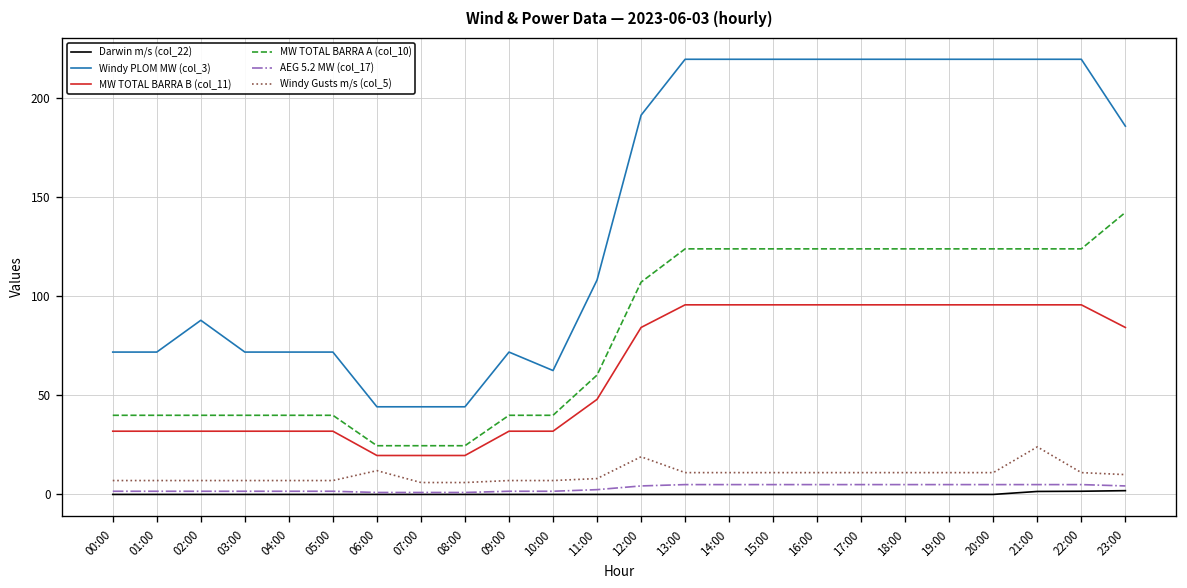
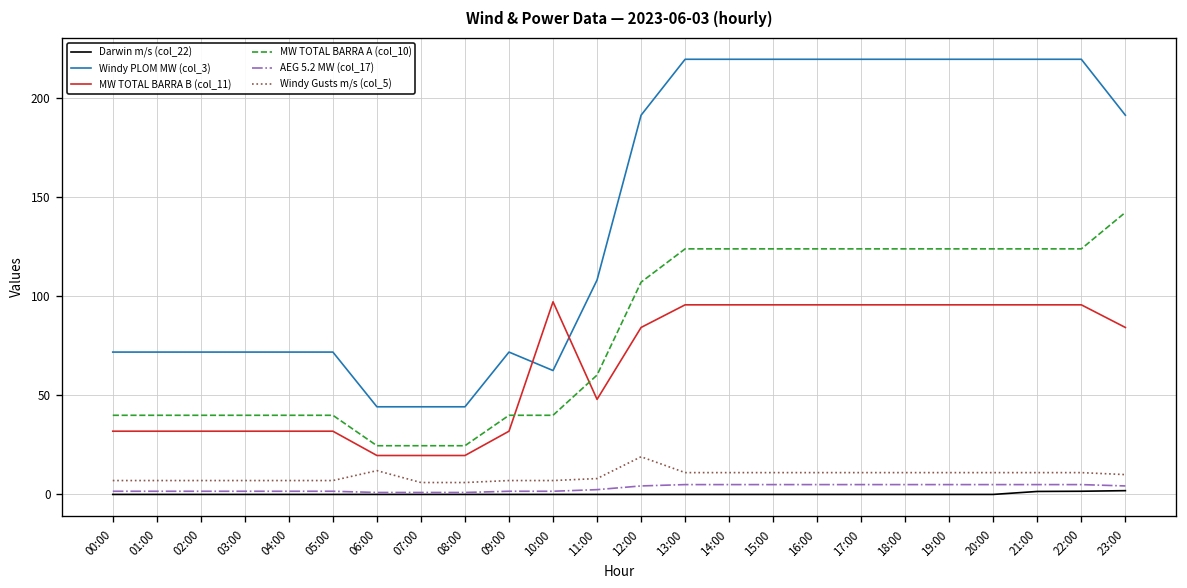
Windy PLOM MW (col_3), 02:00: 88 -> 72
MW TOTAL BARRA B (col_11), 10:00: 32 -> 97
Windy Gusts m/s (col_5), 21:00: 24 -> 11
Windy PLOM MW (col_3), 23:00: 186 -> 191
